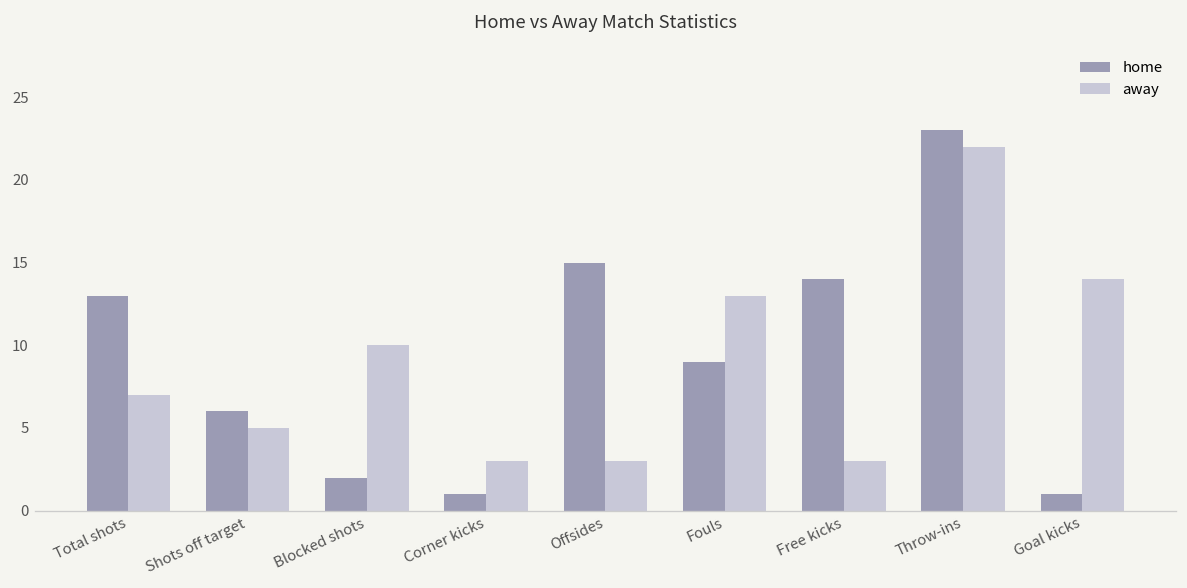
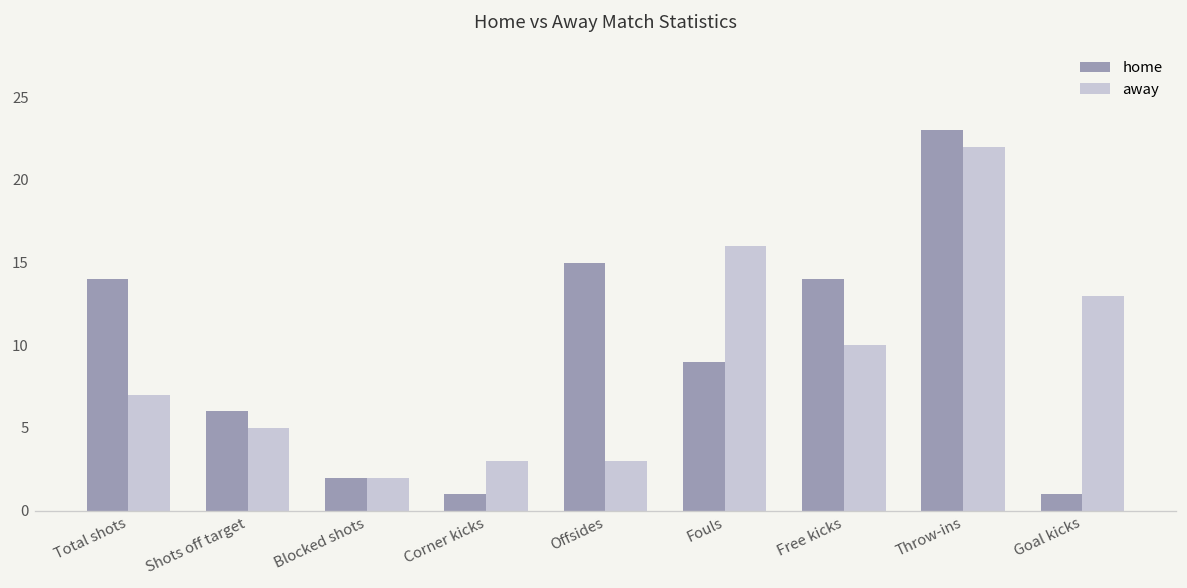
home, Total shots: 13 -> 14
away, Blocked shots: 10 -> 2
away, Fouls: 13 -> 16
away, Free kicks: 3 -> 10
away, Goal kicks: 14 -> 13
